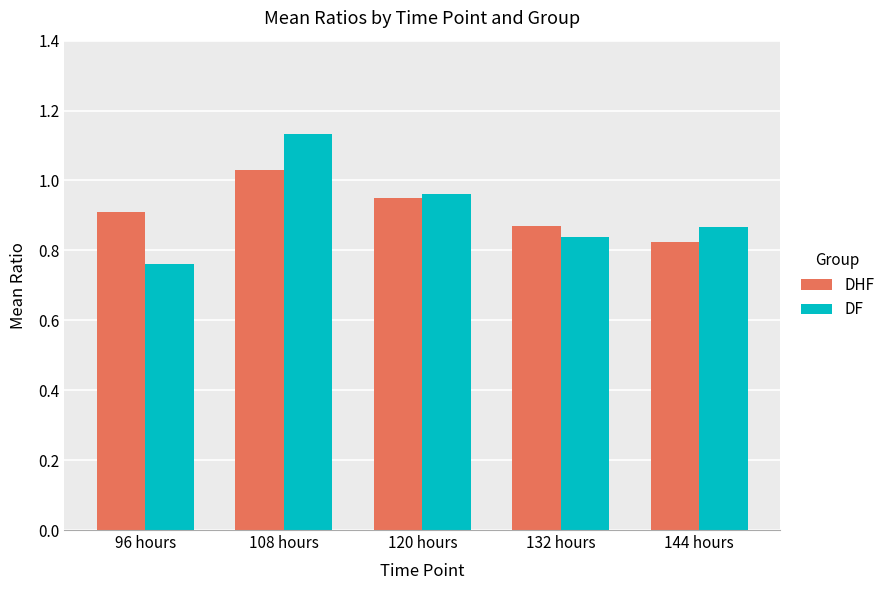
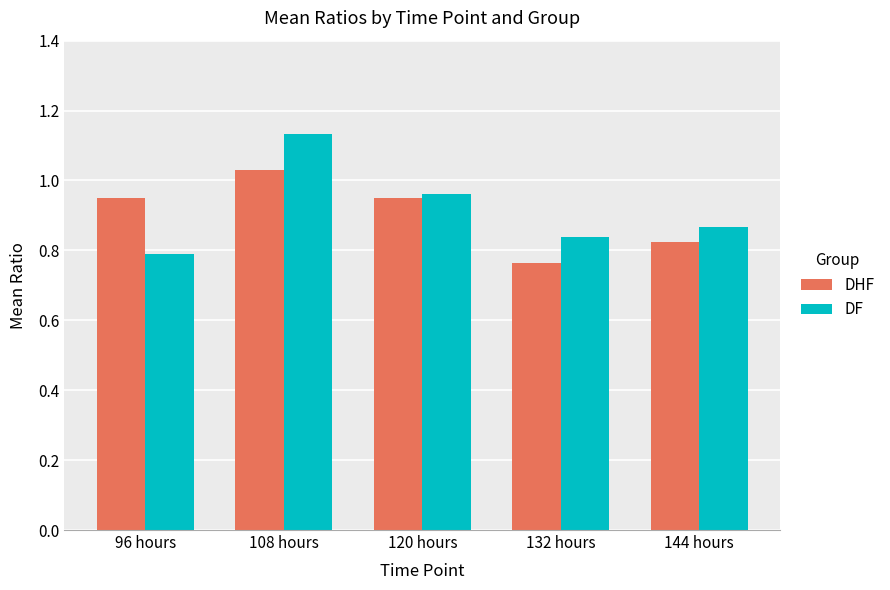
DHF, 96 hours: 0.91 -> 0.95
DF, 96 hours: 0.76 -> 0.79
DHF, 132 hours: 0.87 -> 0.77
